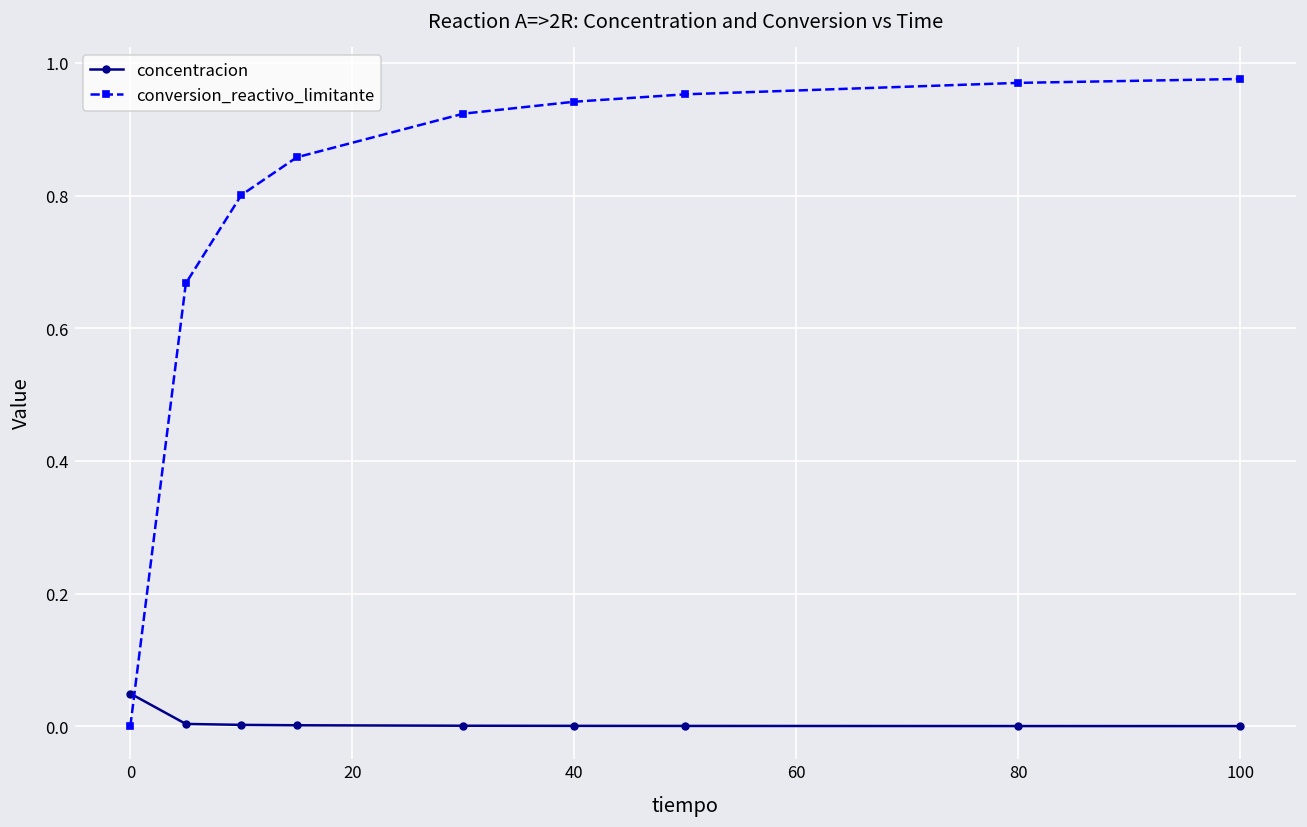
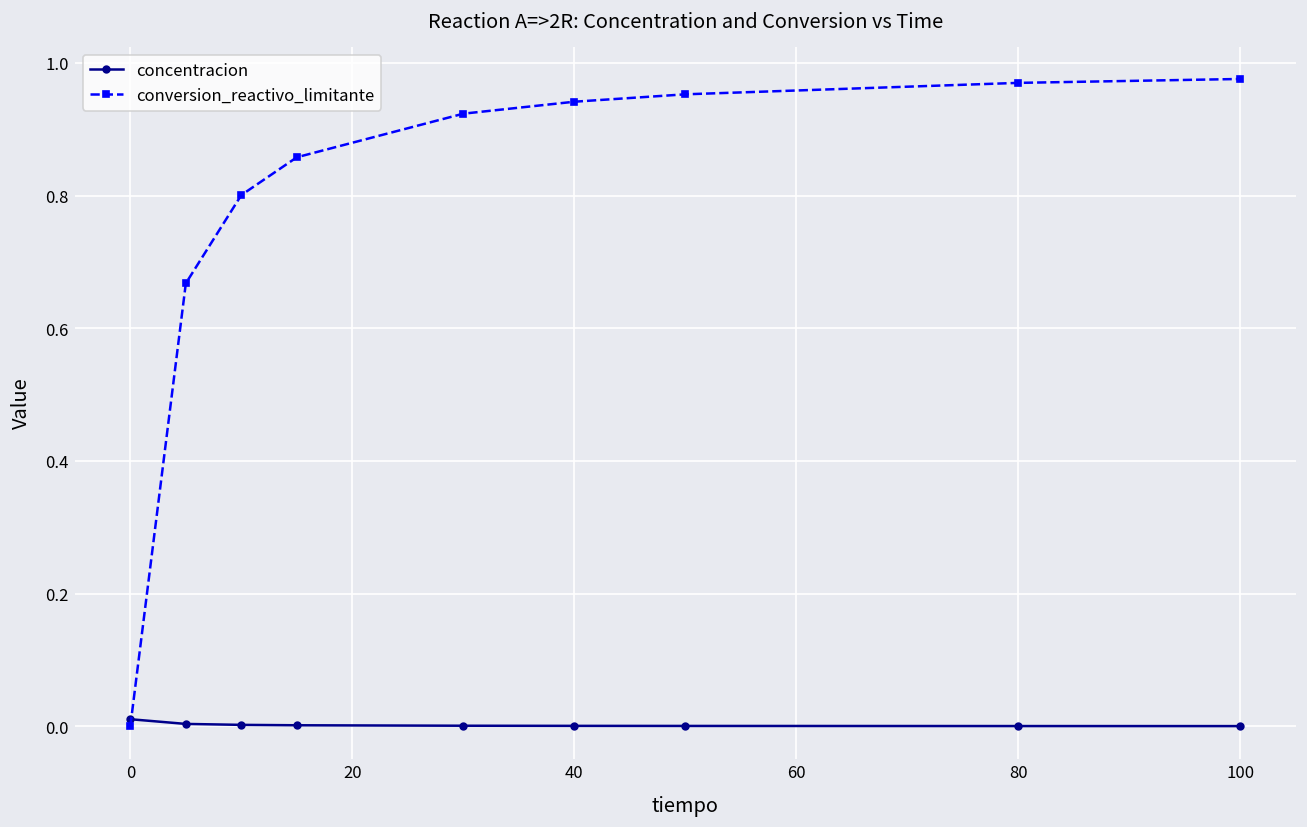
concentracion, 0: 0.05 -> 0.01
